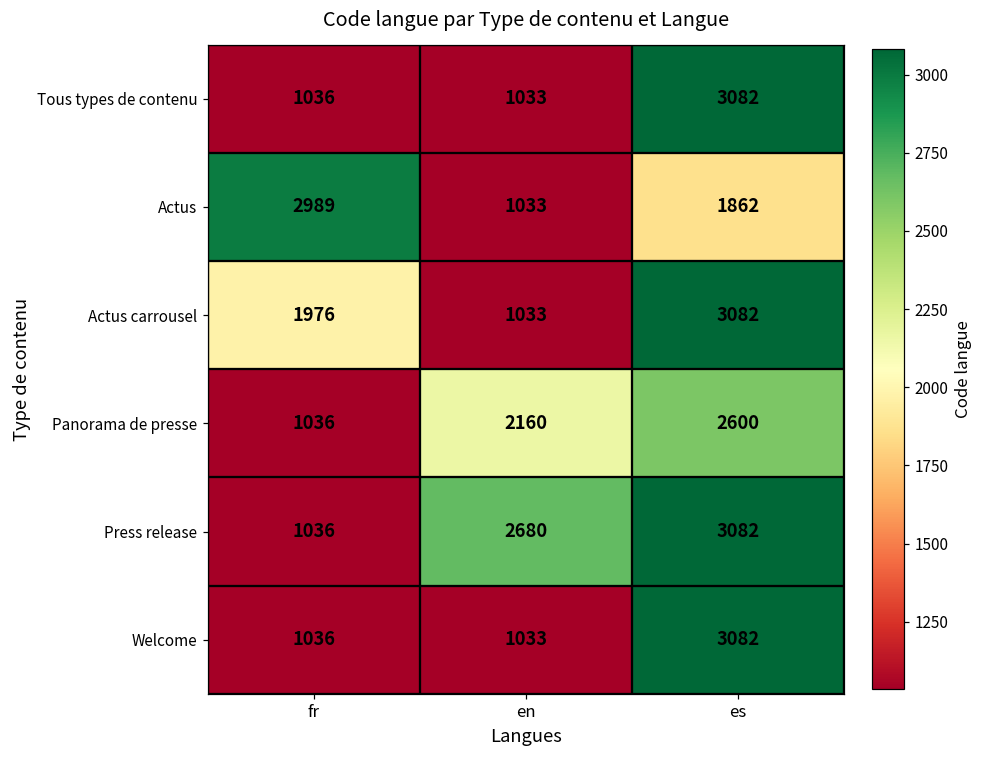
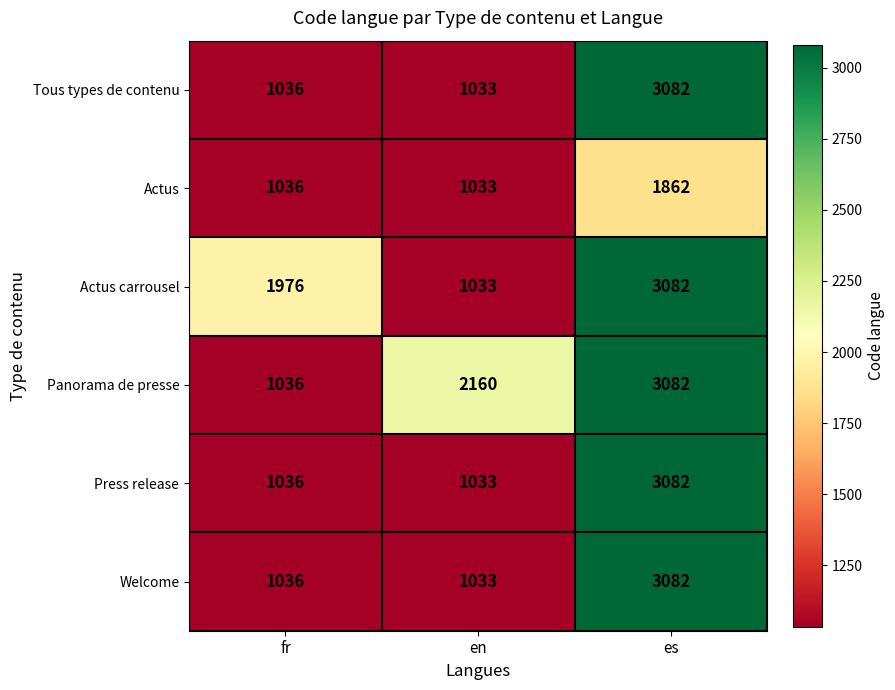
Actus, fr: 2989 -> 1036
Panorama de presse, es: 2600 -> 3082
Press release, en: 2680 -> 1033
